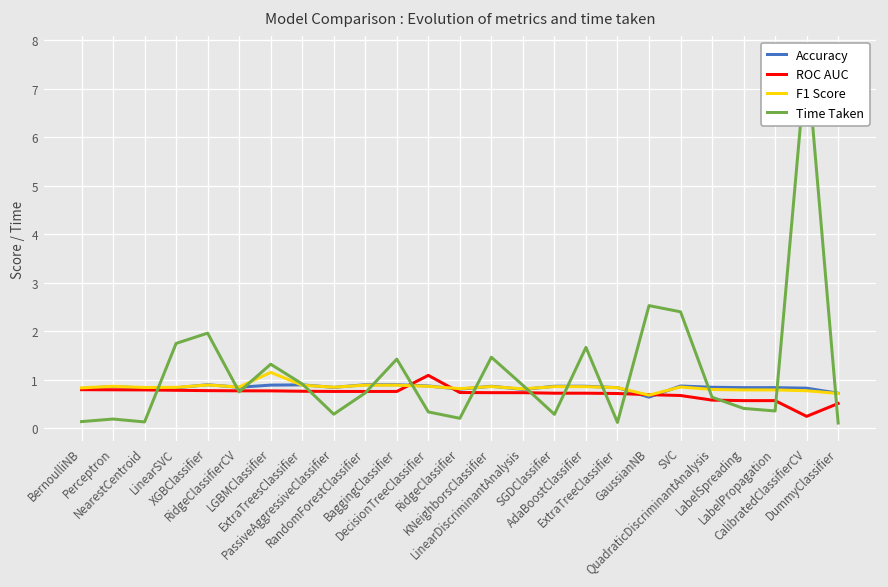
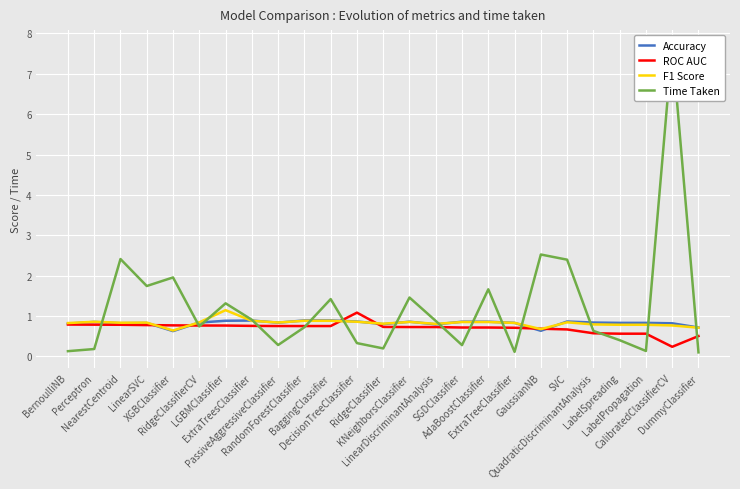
Time Taken, NearestCentroid: 0.1 -> 2.4
Accuracy, XGBClassifier: 0.9 -> 0.6
F1 Score, XGBClassifier: 0.9 -> 0.6
Time Taken, LabelPropagation: 0.4 -> 0.1
